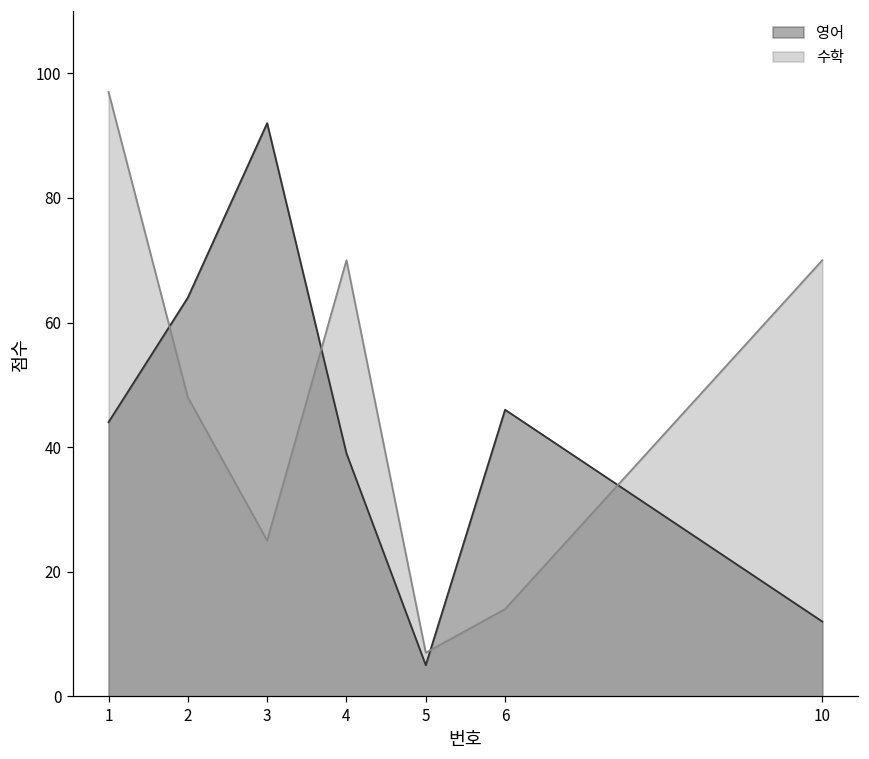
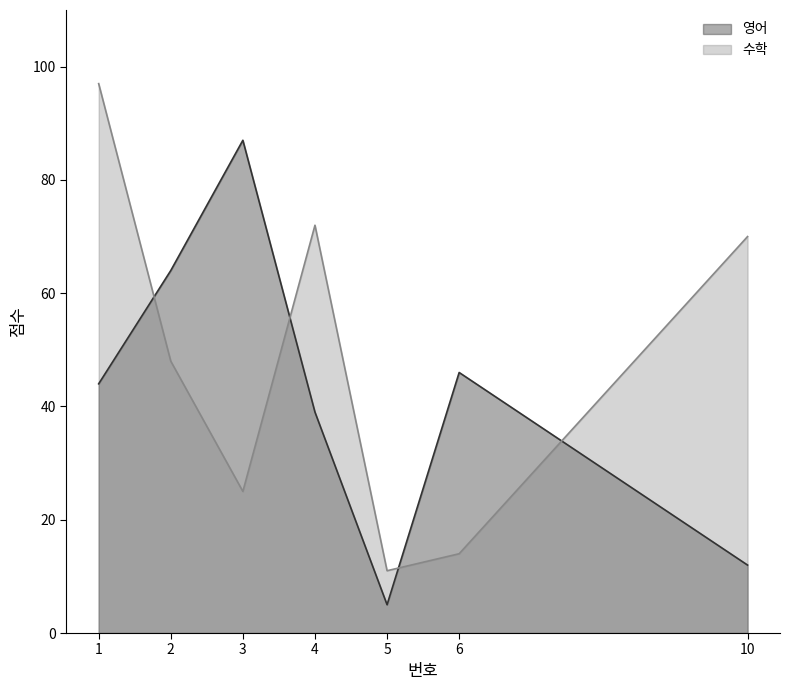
영어, 3: 92 -> 87
수학, 4: 70 -> 72
수학, 5: 7 -> 11
